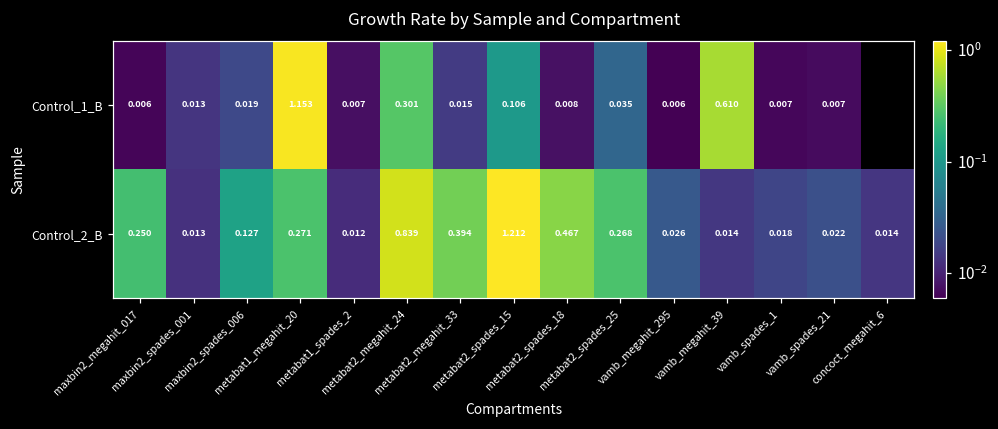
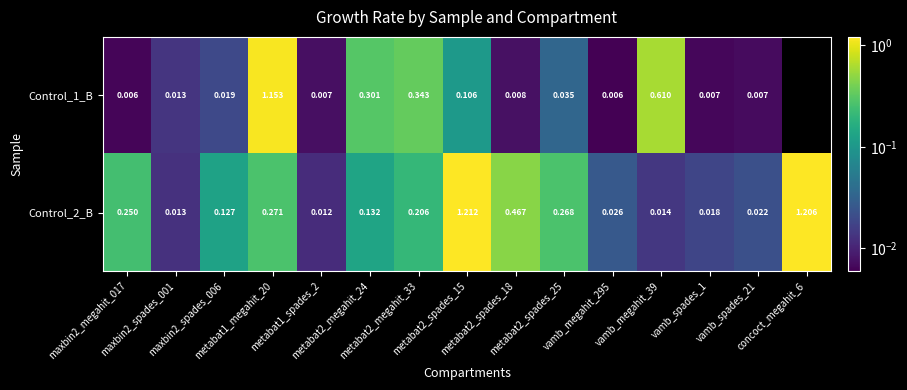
Control_1_B, metabat2_megahit_33: 0.015 -> 0.343
Control_2_B, metabat2_megahit_24: 0.839 -> 0.132
Control_2_B, metabat2_megahit_33: 0.394 -> 0.206
Control_2_B, concoct_megahit_6: 0.014 -> 1.206
